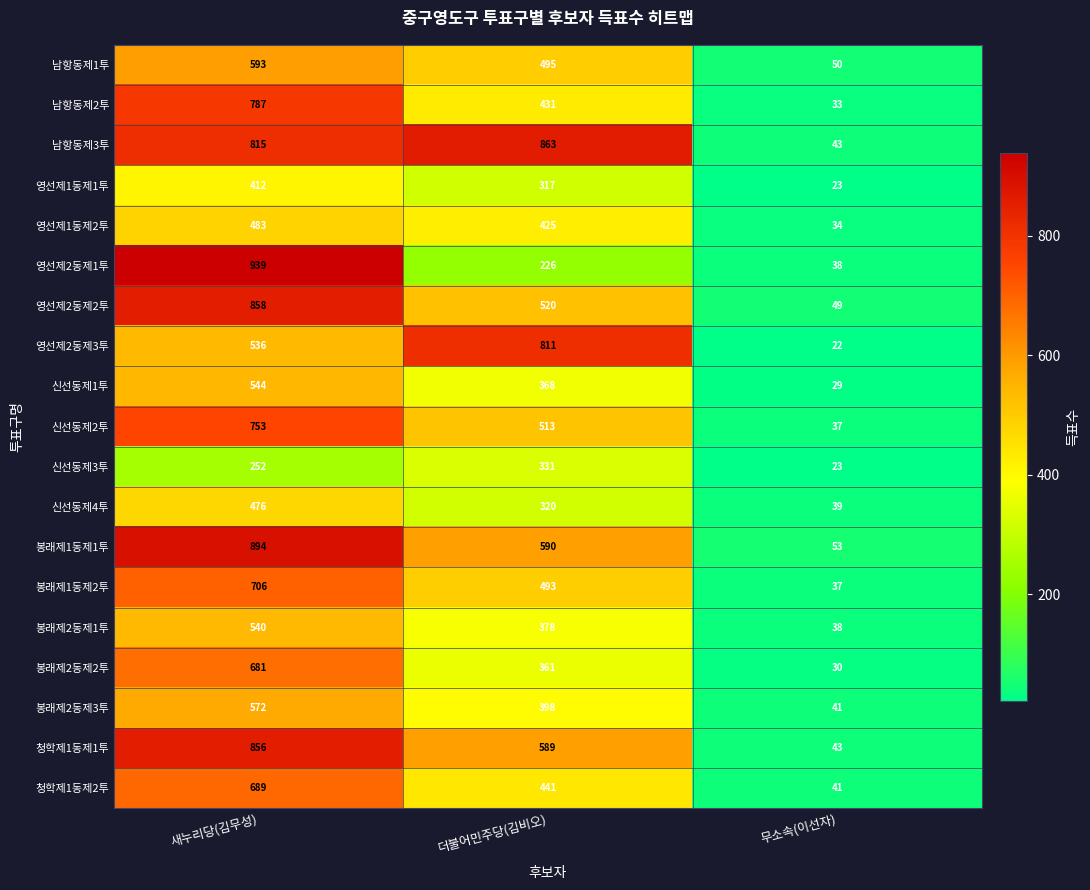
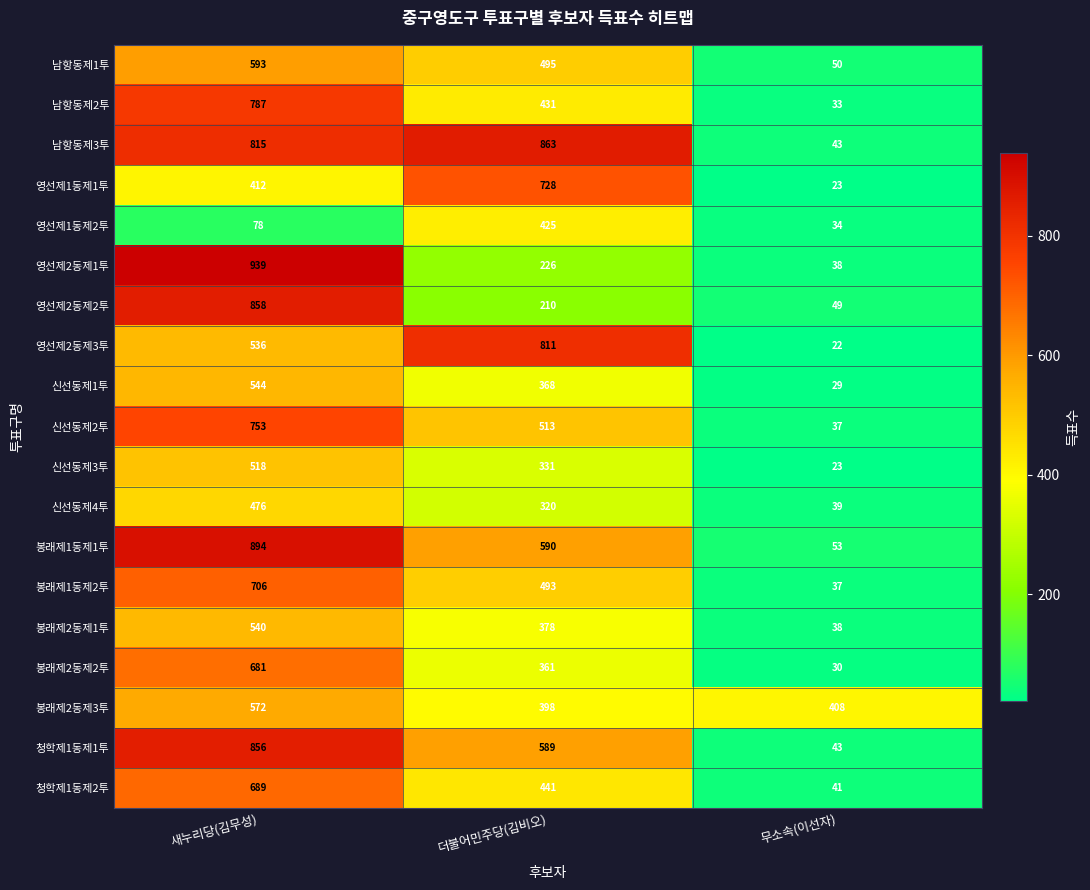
영선제1동제1투, 더불어민주당(김비오): 317 -> 728
영선제1동제2투, 새누리당(김무성): 483 -> 78
영선제2동제2투, 더불어민주당(김비오): 520 -> 210
신선동제3투, 새누리당(김무성): 252 -> 518
봉래제2동제3투, 무소속(이선자): 41 -> 408
